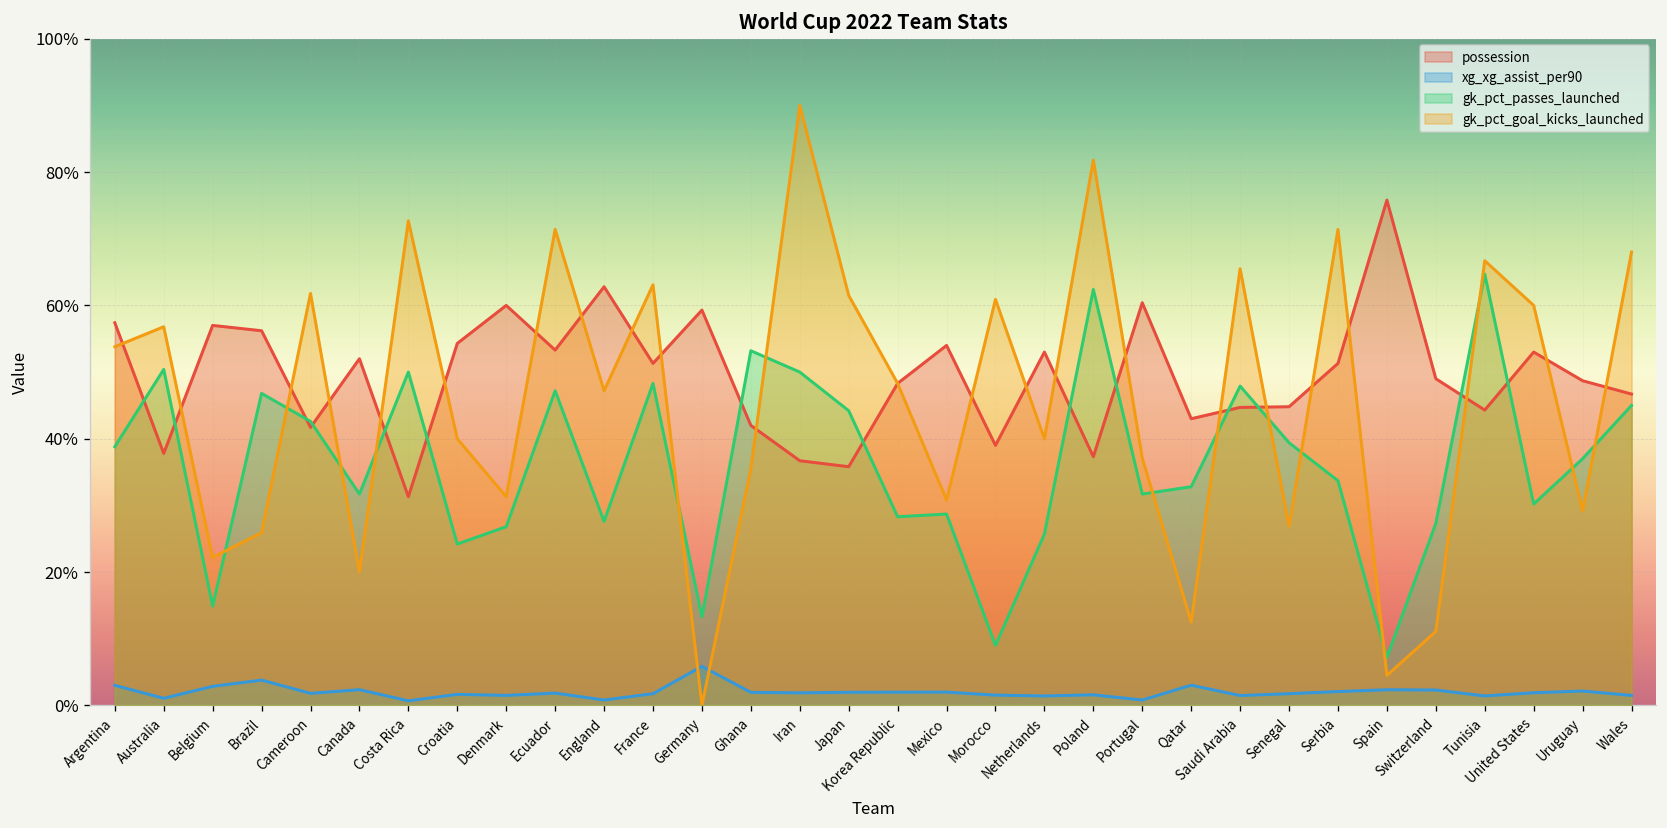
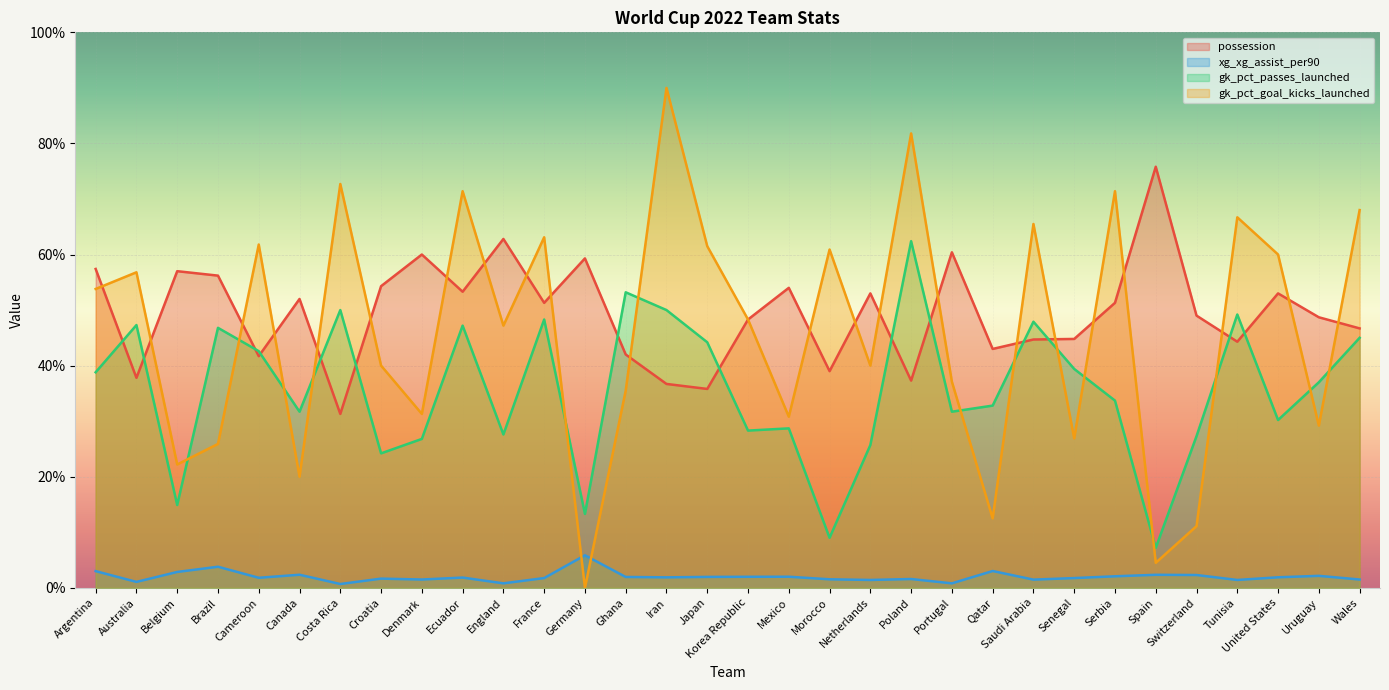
gk_pct_passes_launched, Australia: 50% -> 47%
gk_pct_passes_launched, Tunisia: 65% -> 49%
